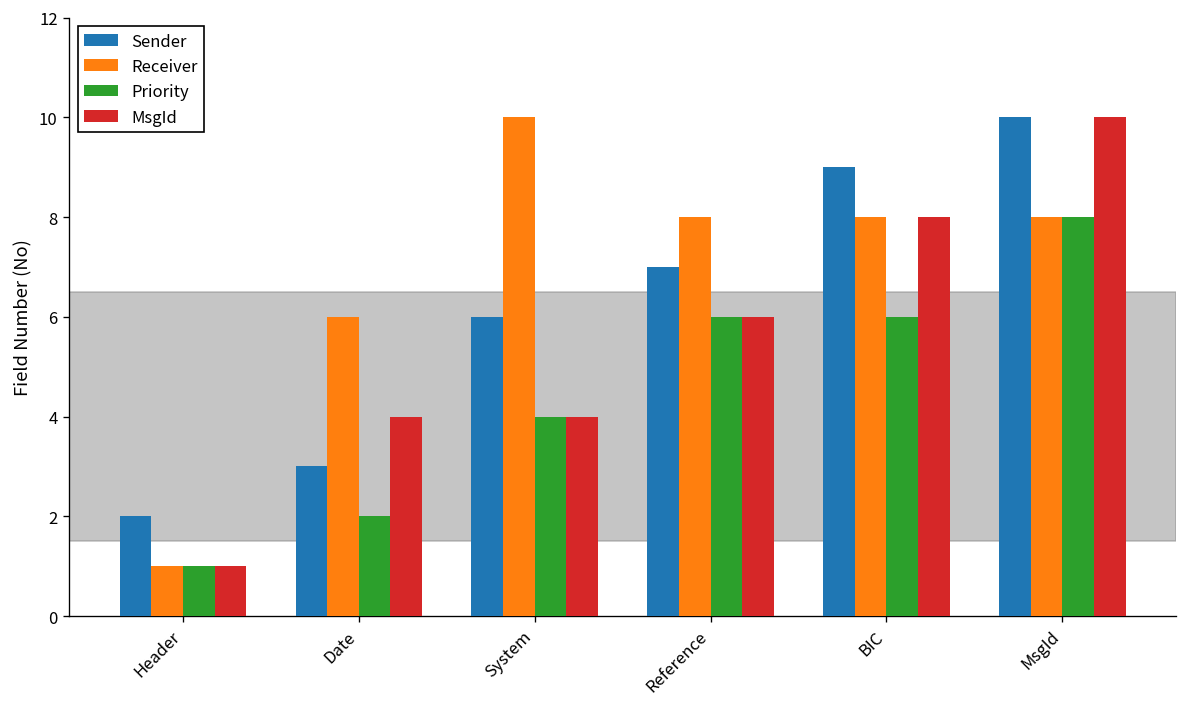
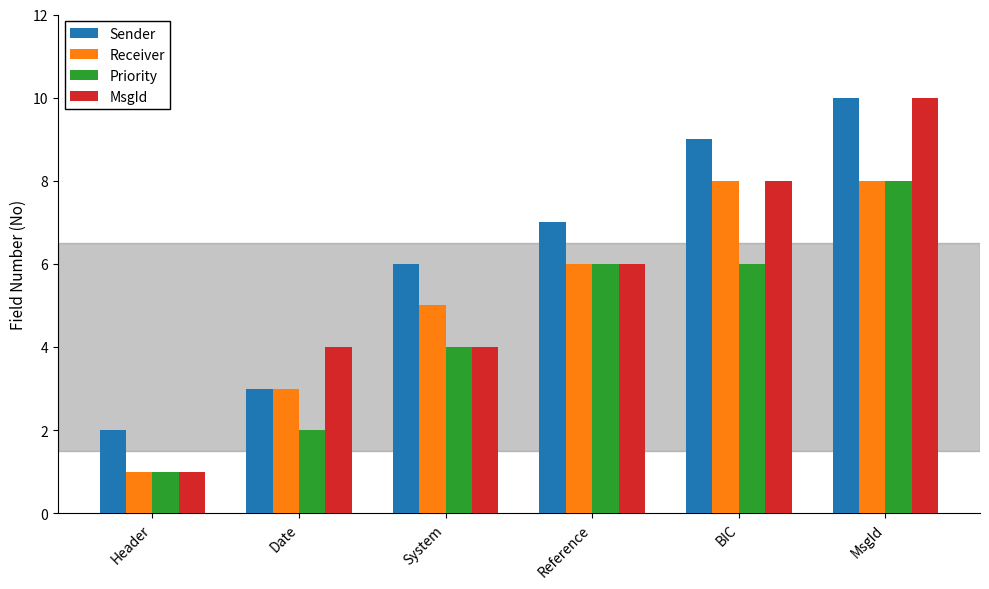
Receiver, Date: 6 -> 3
Receiver, System: 10 -> 5
Receiver, Reference: 8 -> 6
